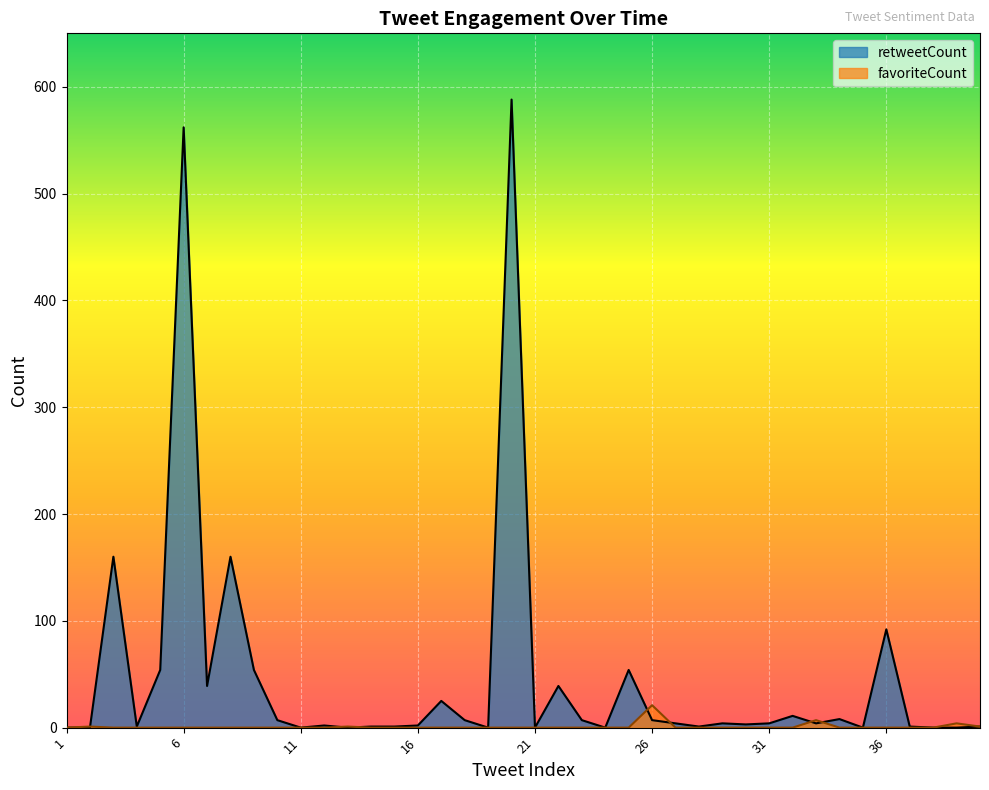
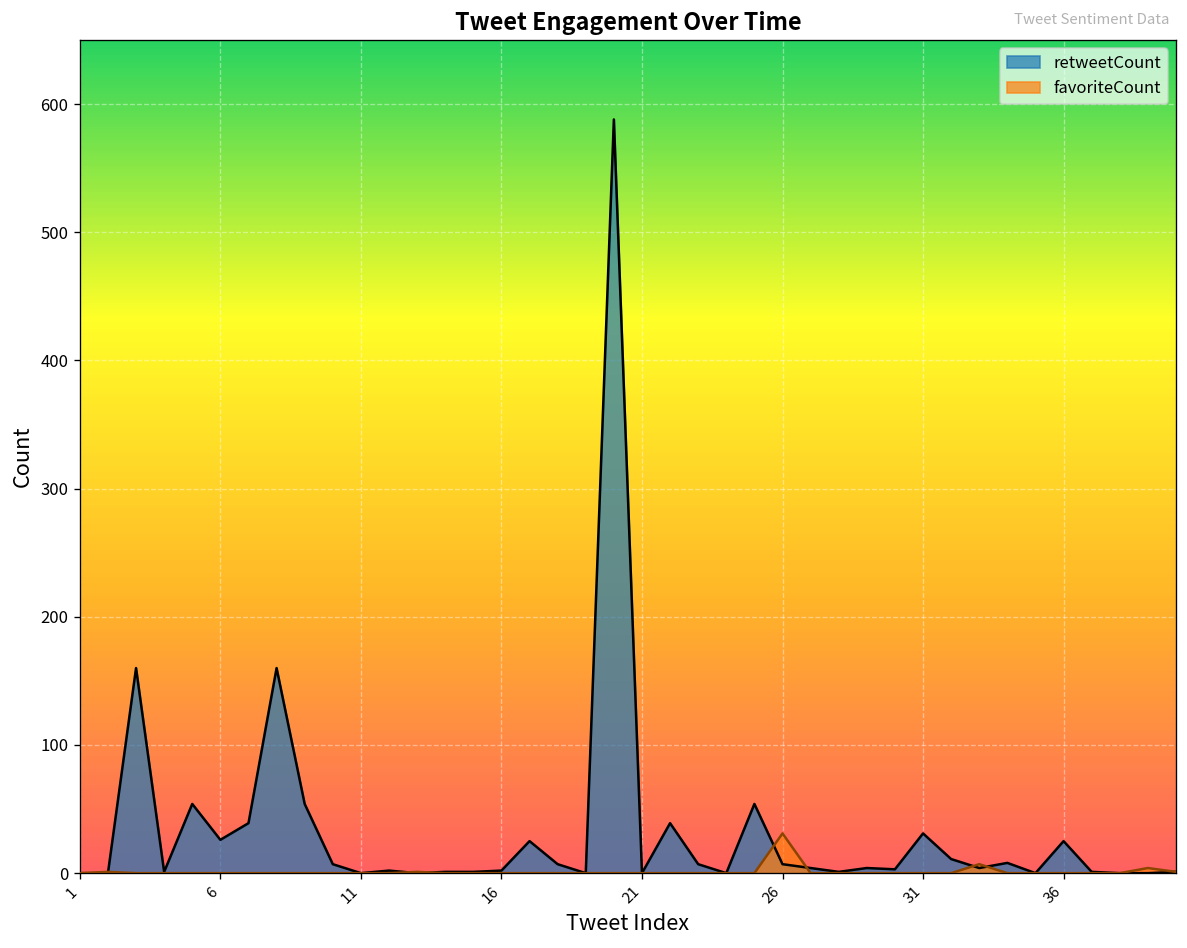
retweetCount, 6: 562 -> 26
favoriteCount, 26: 21 -> 31
retweetCount, 31: 4 -> 31
retweetCount, 36: 92 -> 25
